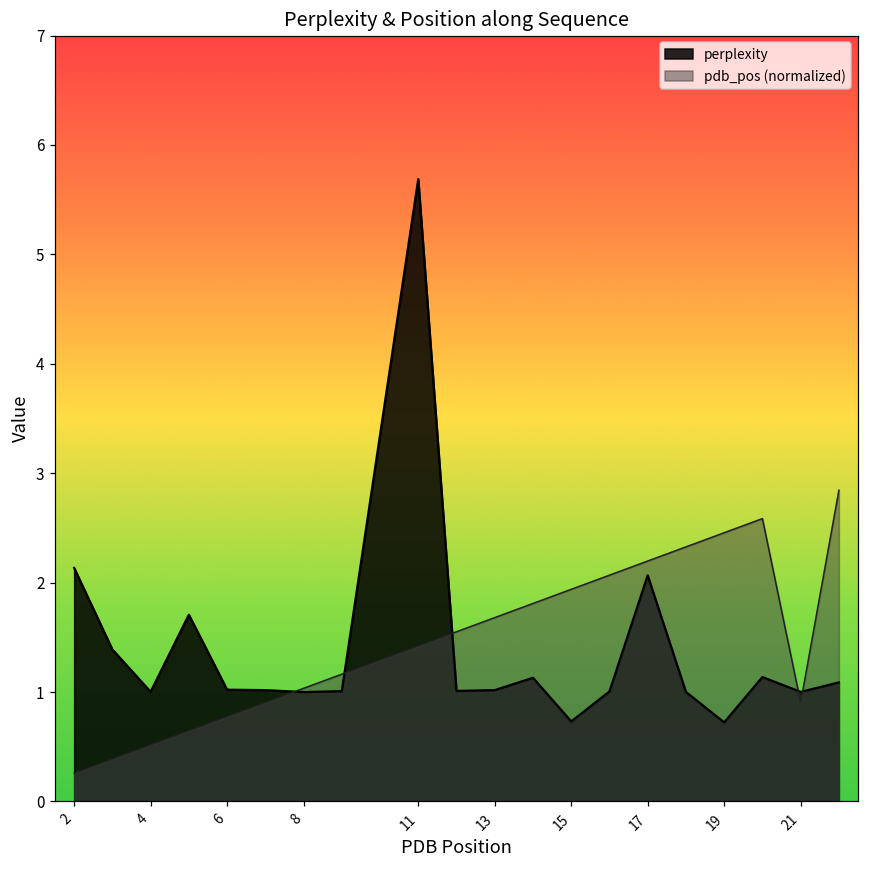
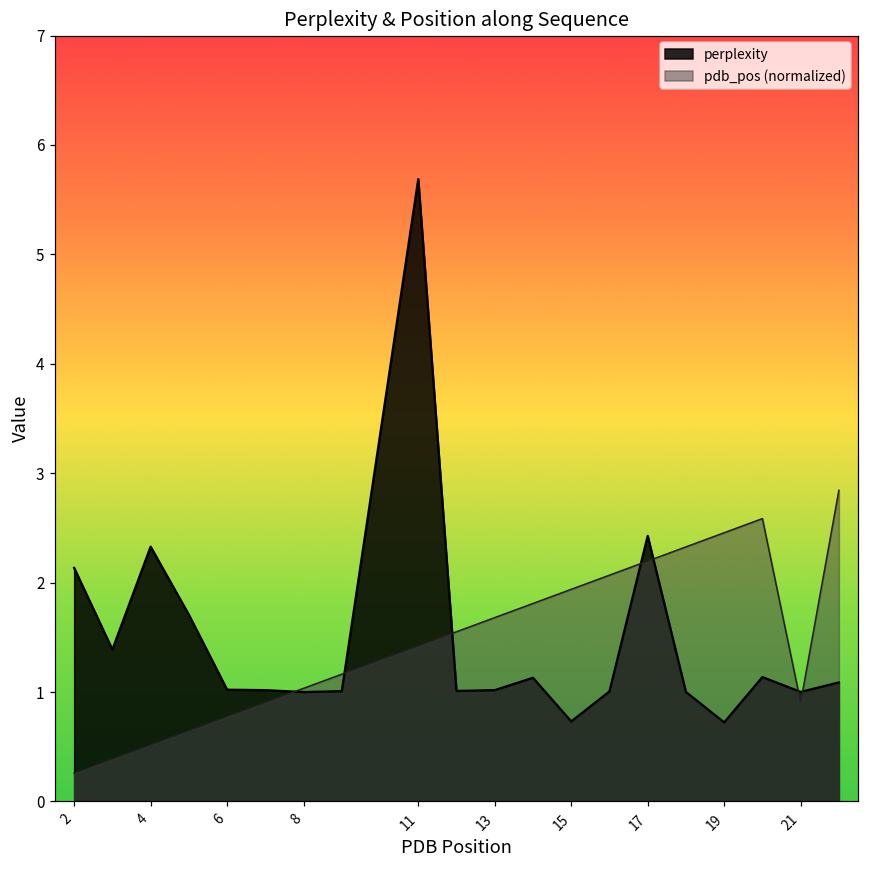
perplexity, 4: 1.0 -> 2.3
perplexity, 17: 2.1 -> 2.4
